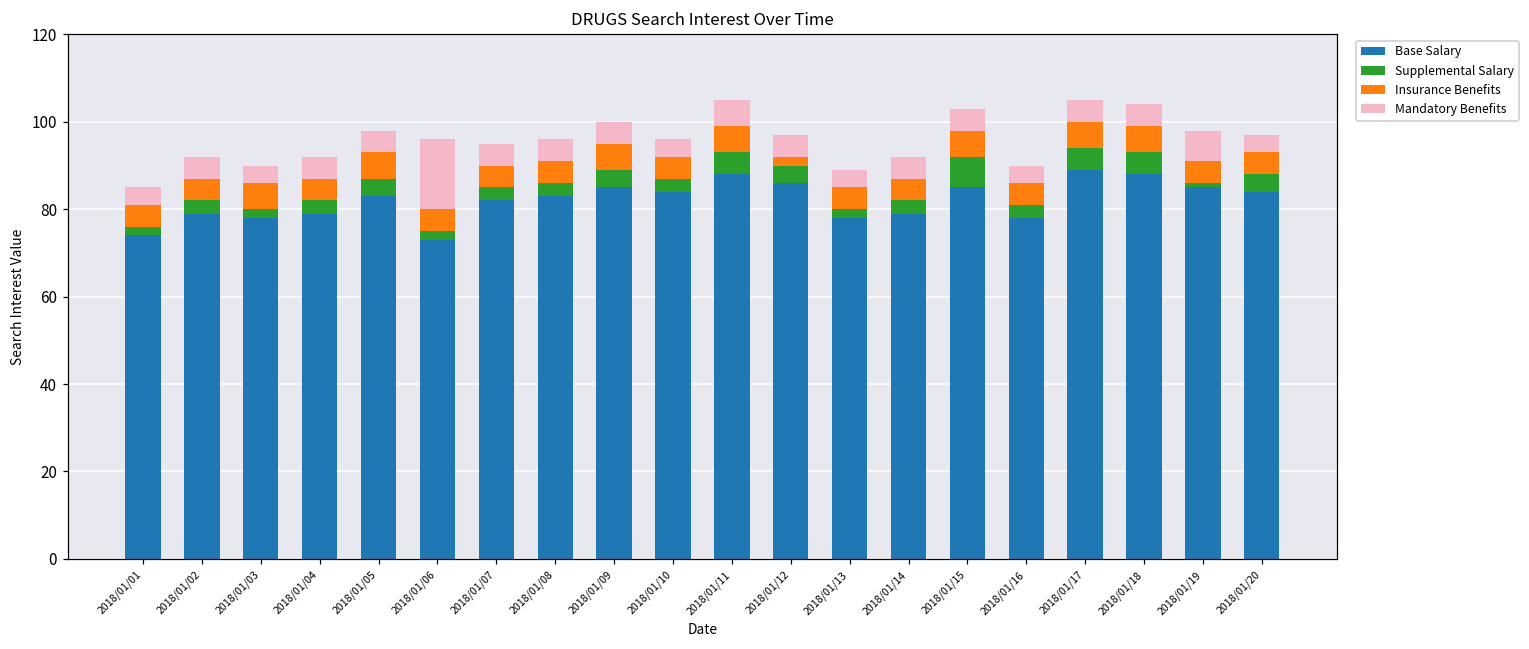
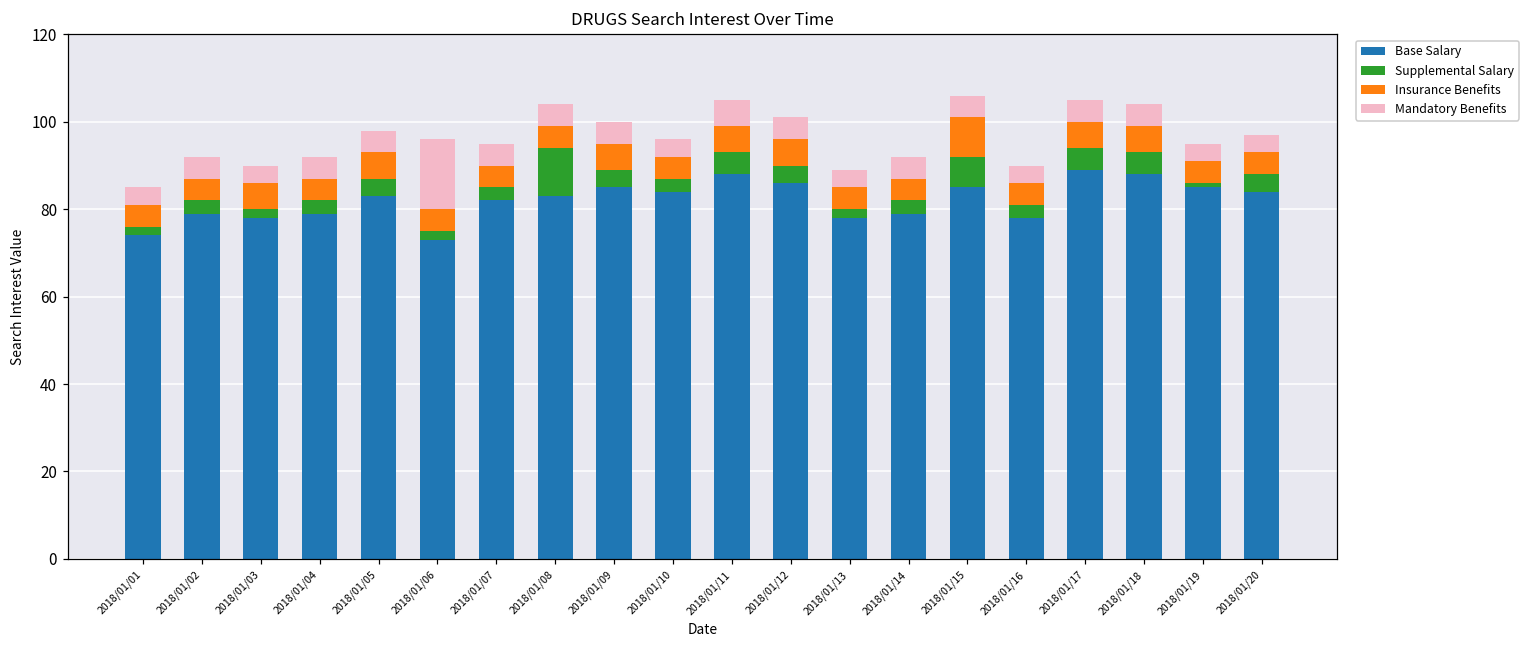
Supplemental Salary, 2018/01/08: 3 -> 11
Insurance Benefits, 2018/01/12: 2 -> 6
Insurance Benefits, 2018/01/15: 6 -> 9
Mandatory Benefits, 2018/01/19: 7 -> 4
